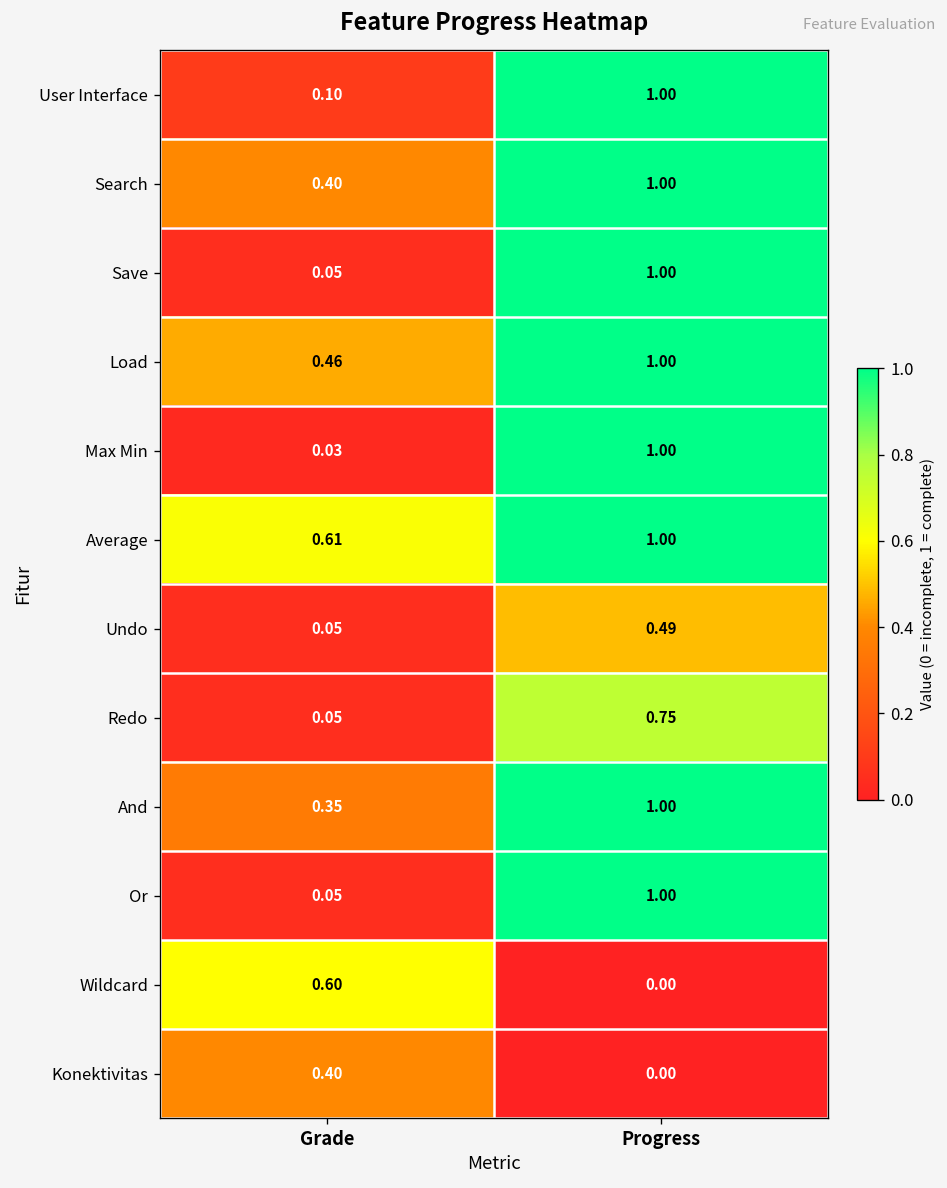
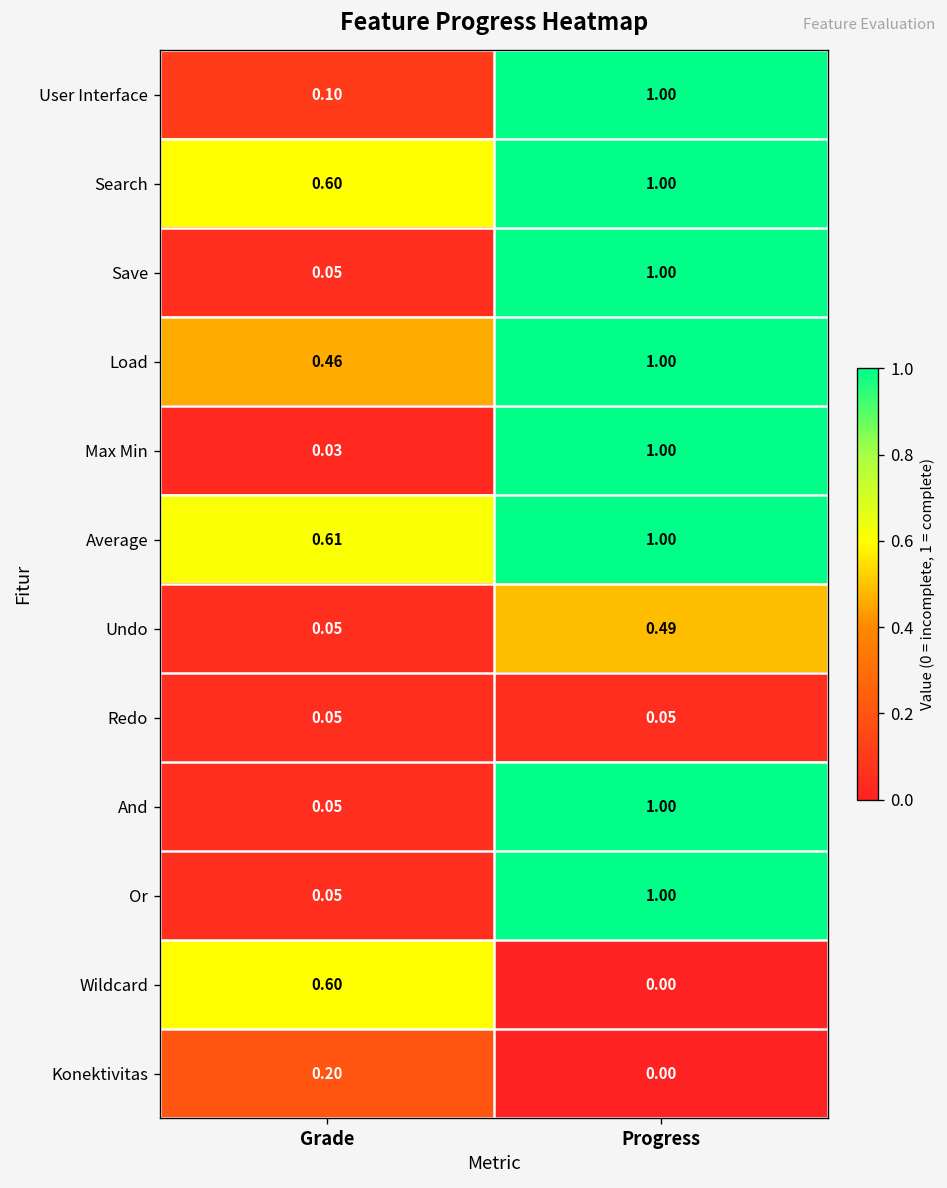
Search, Grade: 0.40 -> 0.60
Redo, Progress: 0.75 -> 0.05
And, Grade: 0.35 -> 0.05
Konektivitas, Grade: 0.40 -> 0.20
